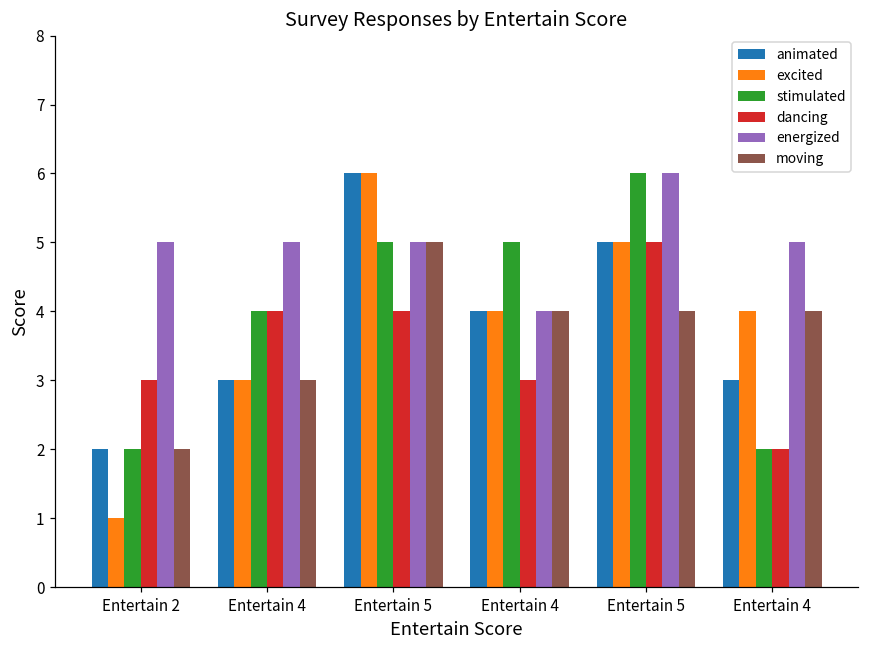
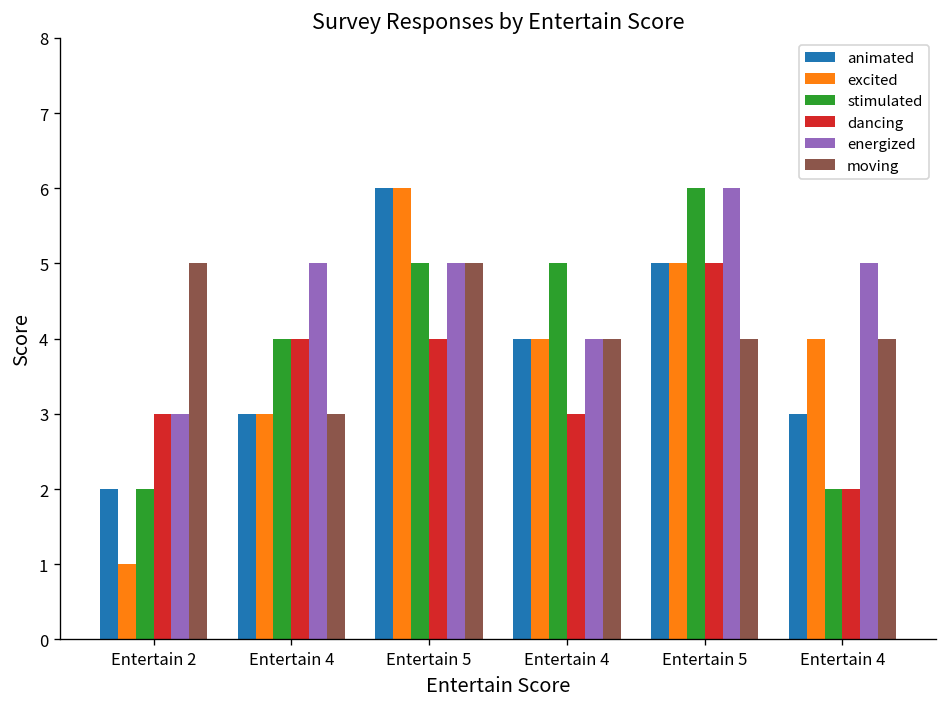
energized, Entertain 2: 5 -> 3
moving, Entertain 2: 2 -> 5
